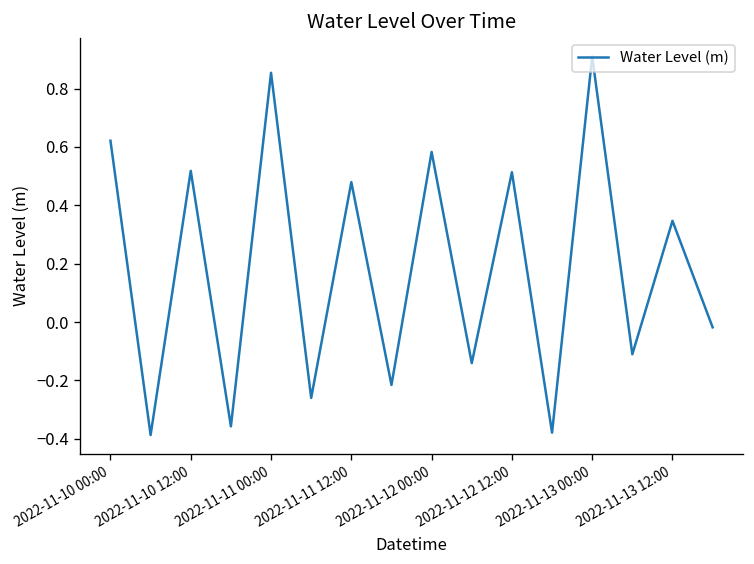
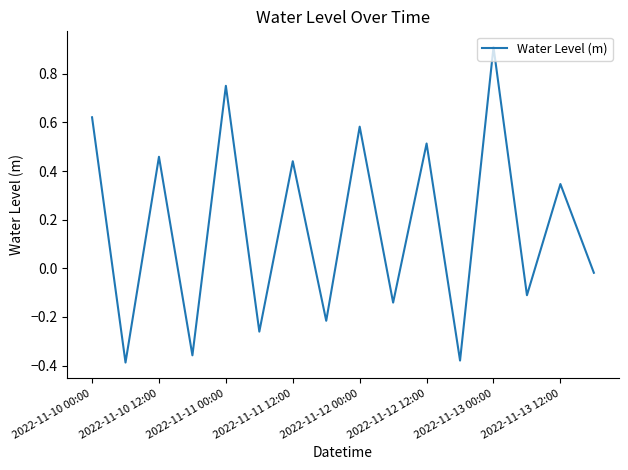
2022-11-10 12:00: 0.52 -> 0.46
2022-11-11 00:00: 0.85 -> 0.75
2022-11-11 12:00: 0.48 -> 0.44
